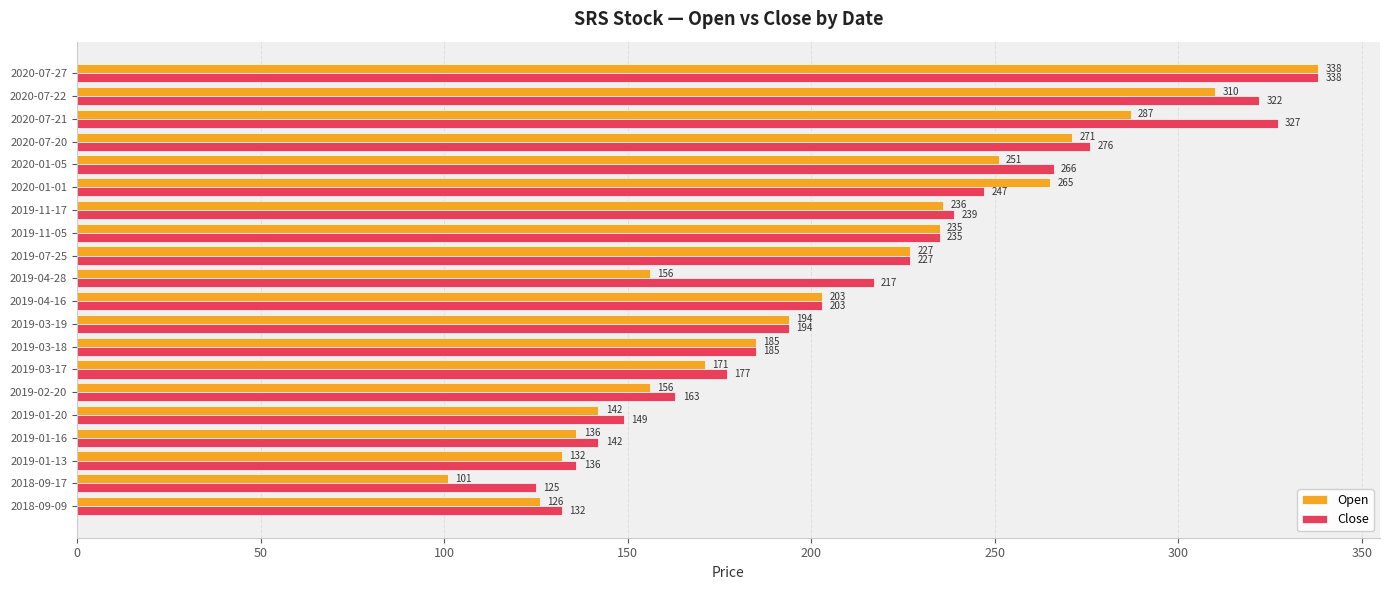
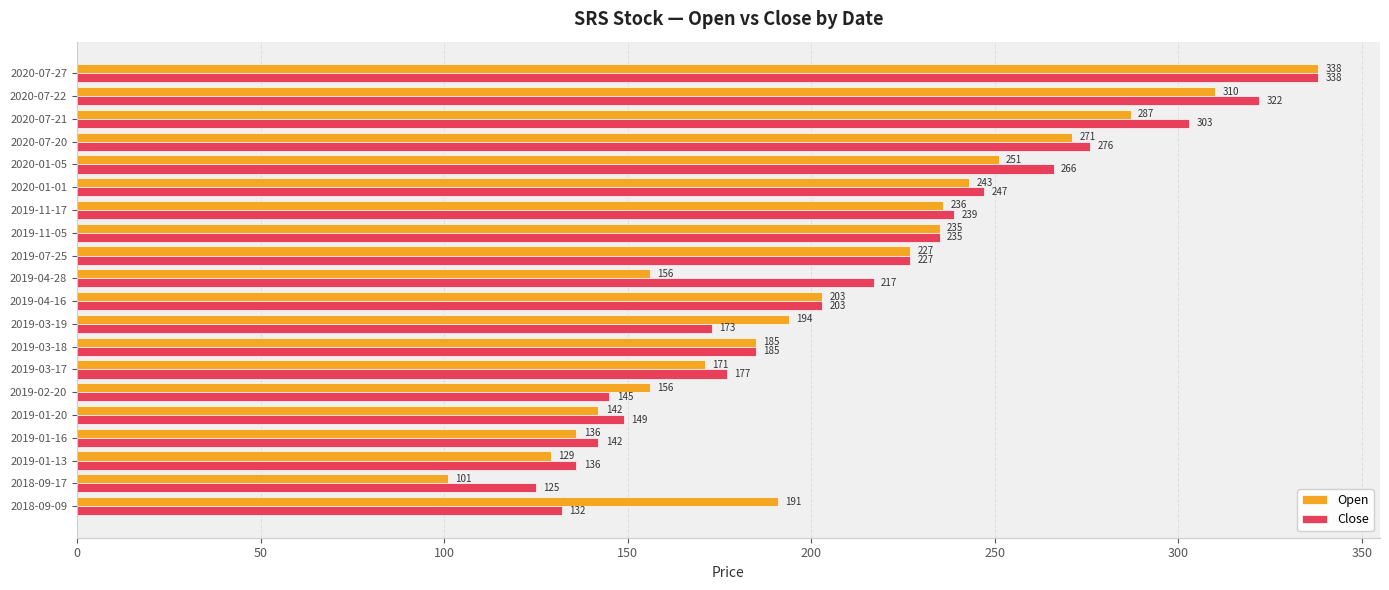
Close, 2020-07-21: 327 -> 303
Open, 2020-01-01: 265 -> 243
Close, 2019-03-19: 194 -> 173
Close, 2019-02-20: 163 -> 145
Open, 2019-01-13: 132 -> 129
Open, 2018-09-09: 126 -> 191
